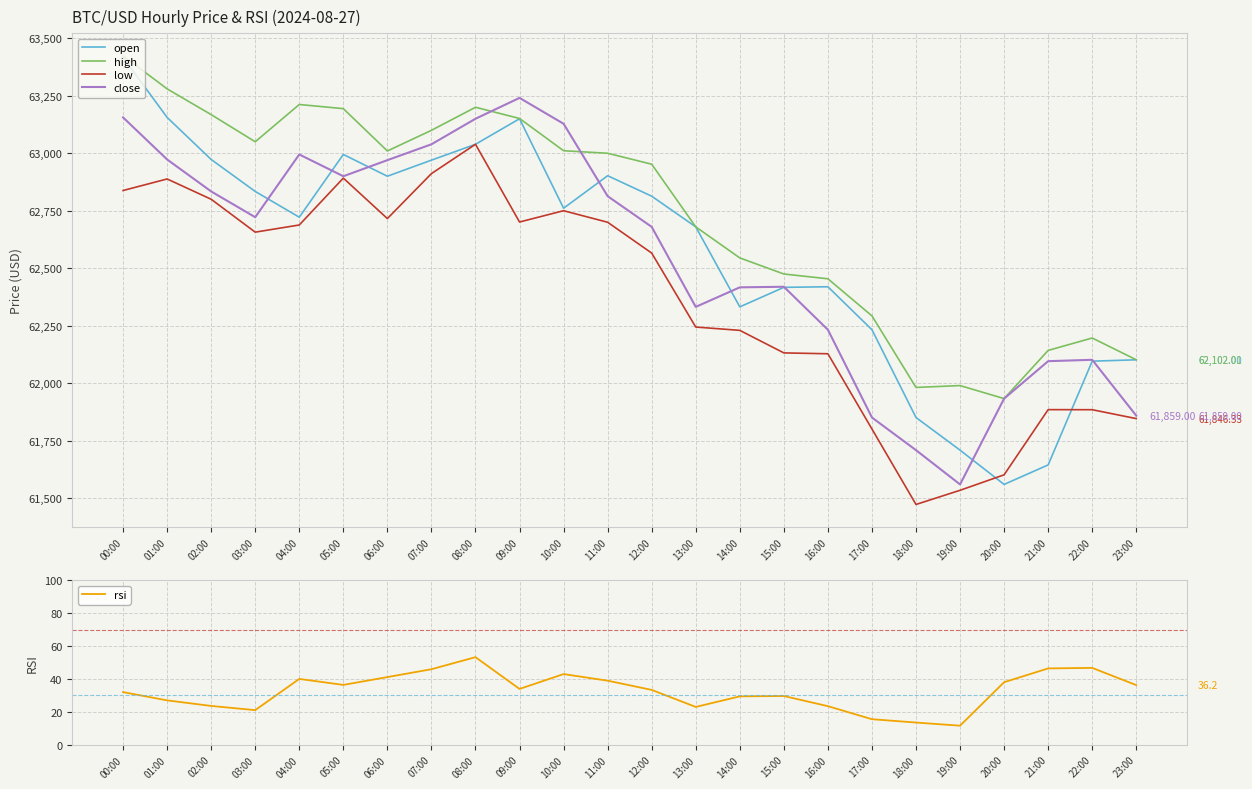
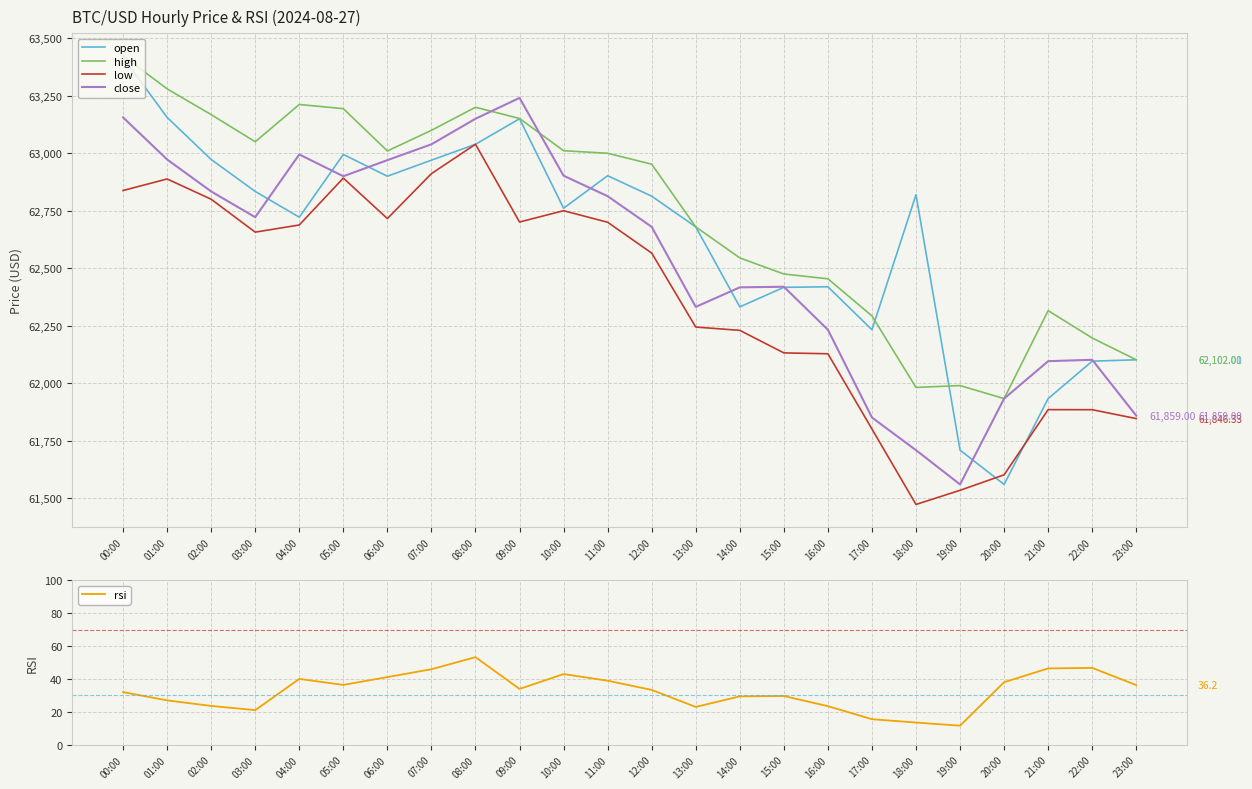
BTC/USD Hourly Price & RSI (2024-08-27), close, 10:00: 63,130 -> 62,900
BTC/USD Hourly Price & RSI (2024-08-27), open, 18:00: 61,850 -> 62,820
BTC/USD Hourly Price & RSI (2024-08-27), open, 21:00: 61,640 -> 61,930
BTC/USD Hourly Price & RSI (2024-08-27), high, 21:00: 62,140 -> 62,320
